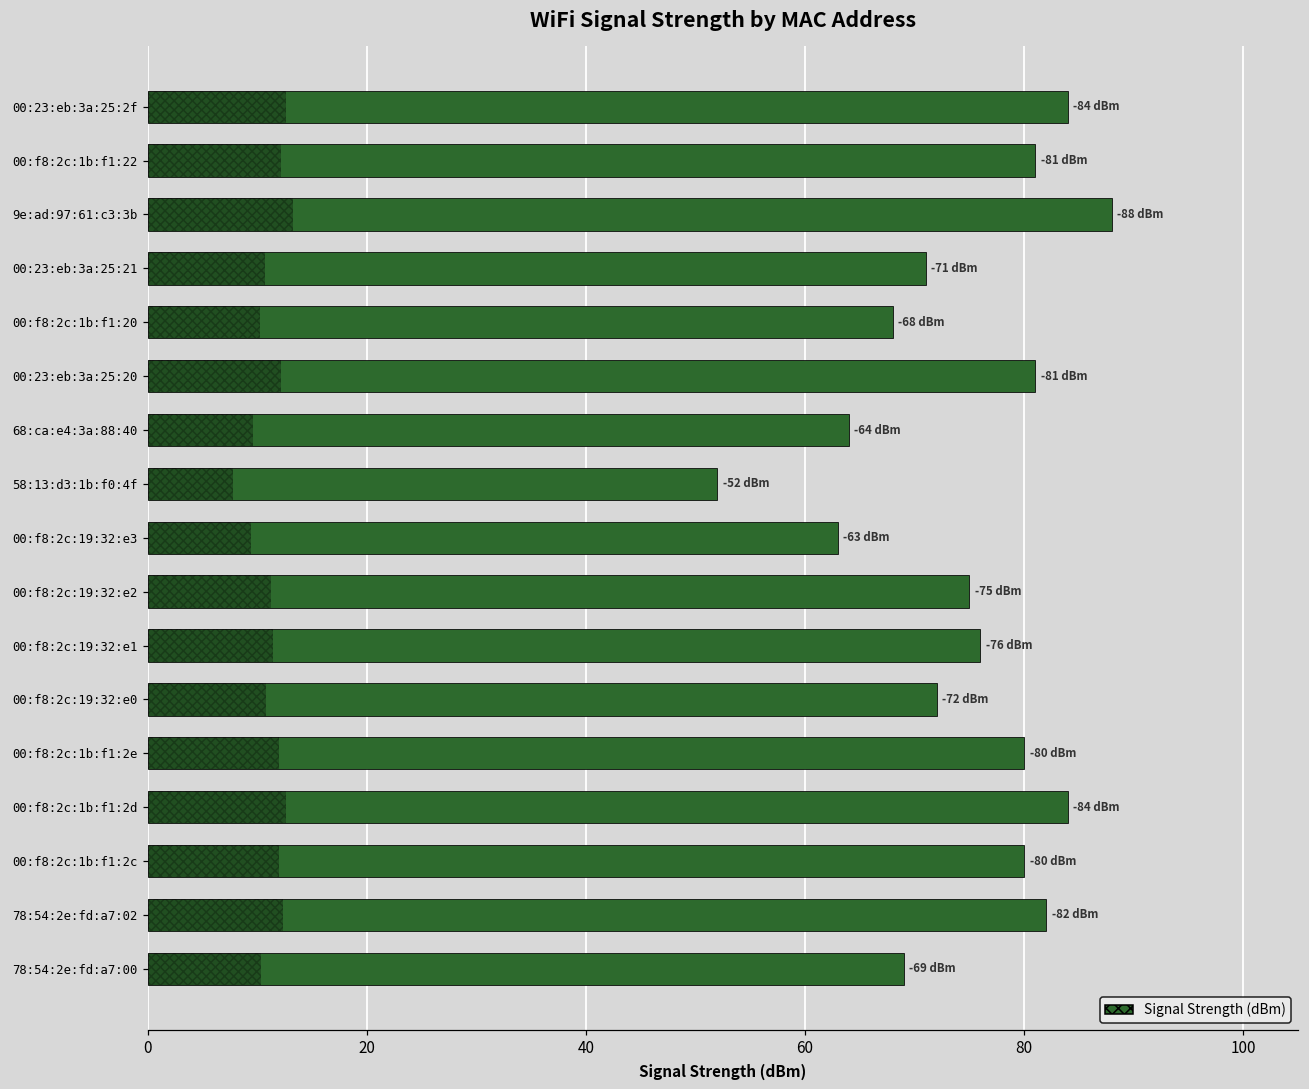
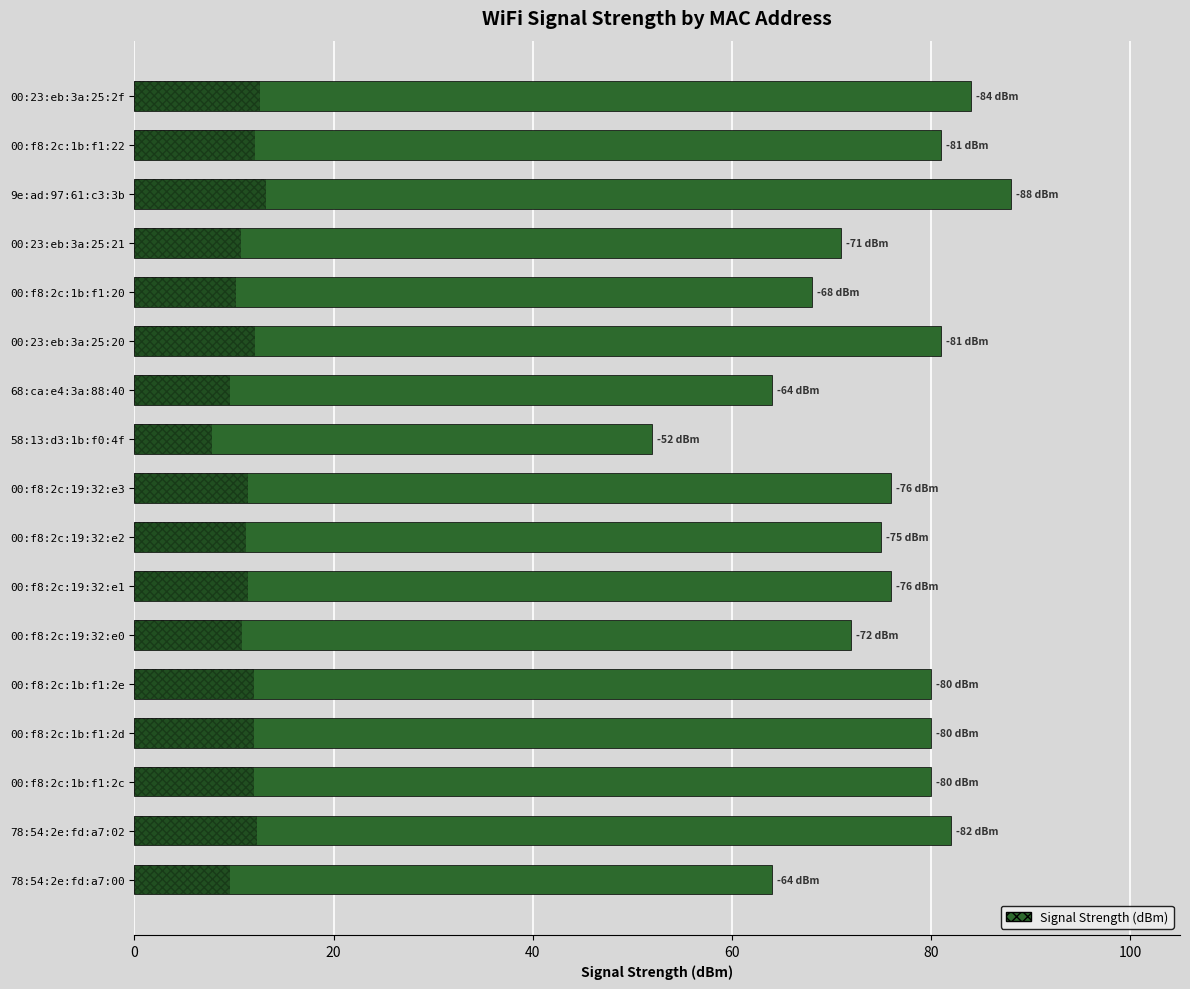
00:f8:2c:19:32:e3: -63 -> -76
00:f8:2c:1b:f1:2d: -84 -> -80
78:54:2e:fd:a7:00: -69 -> -64
